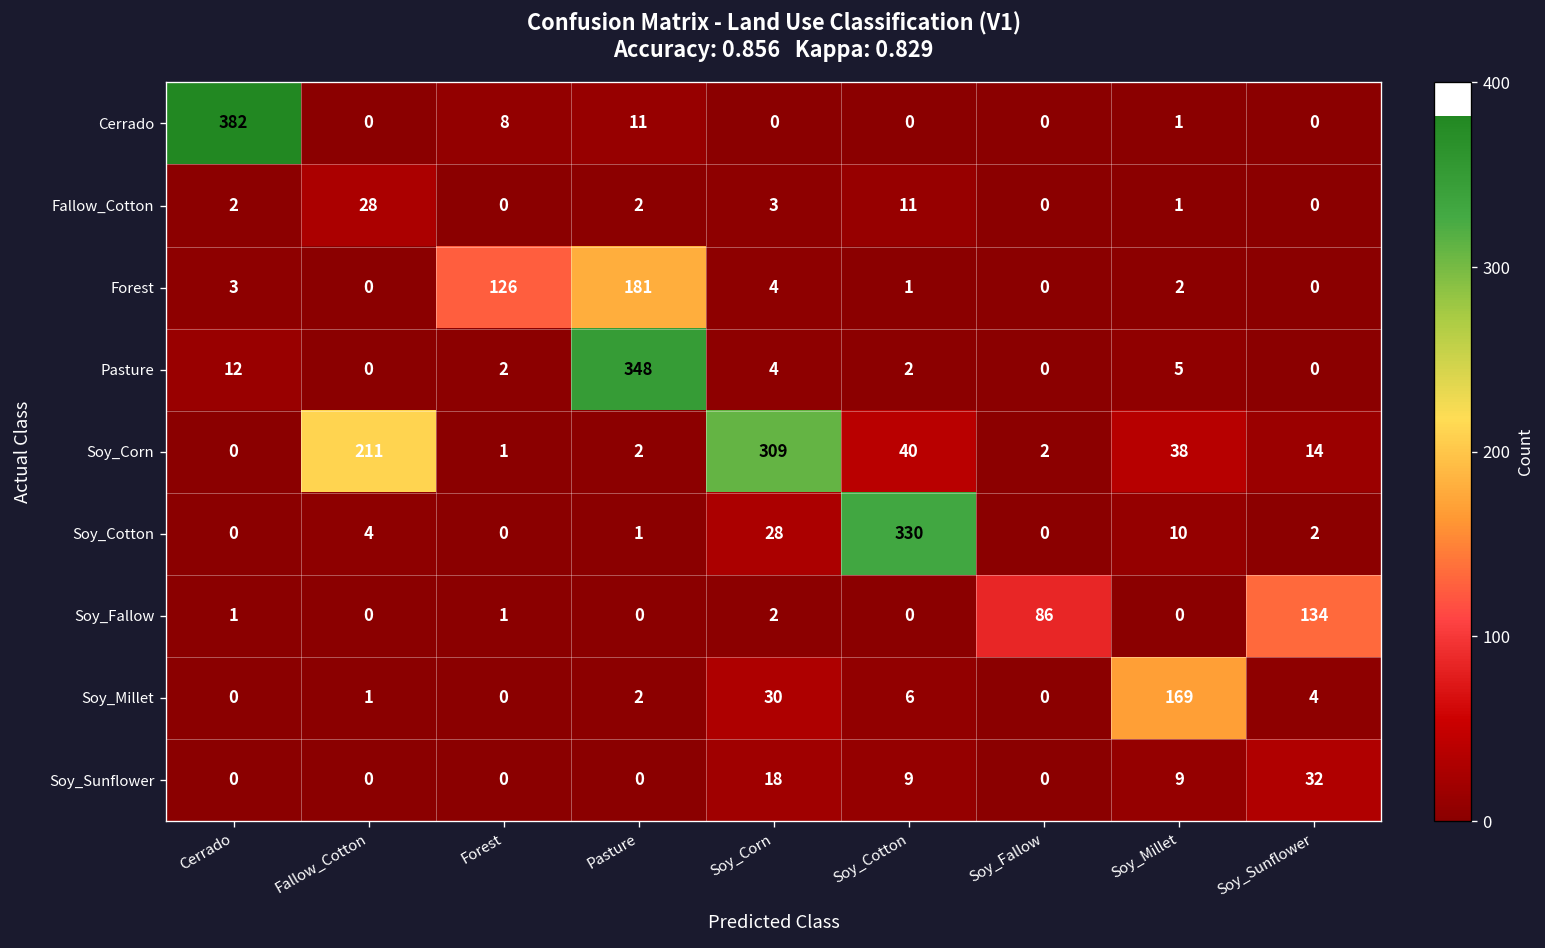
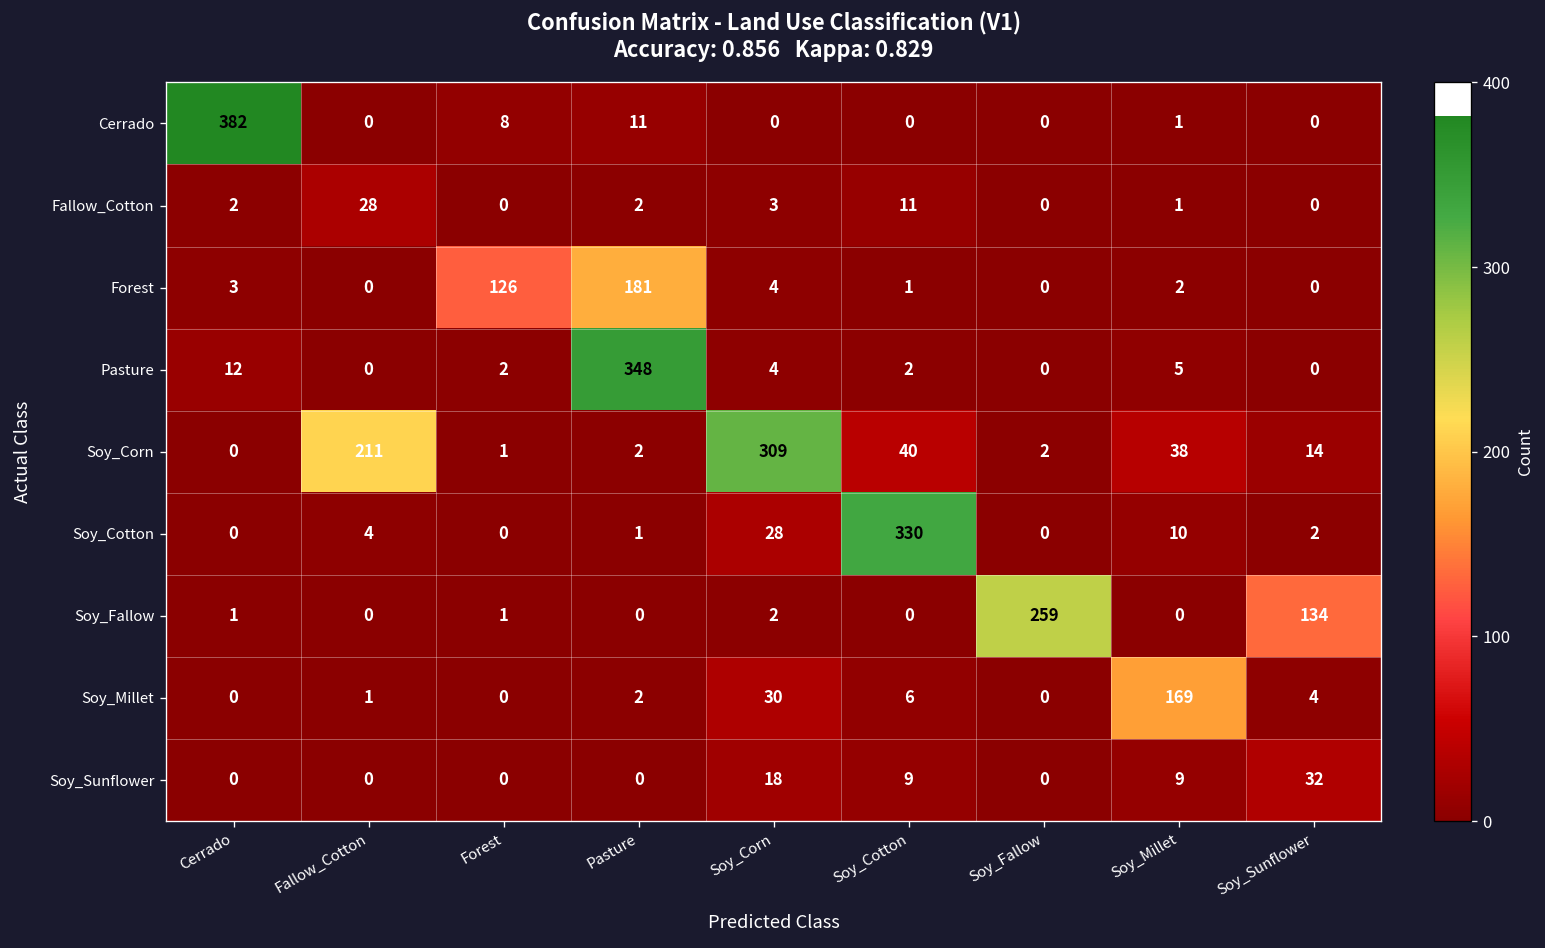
Soy_Fallow, Soy_Fallow: 86 -> 259
